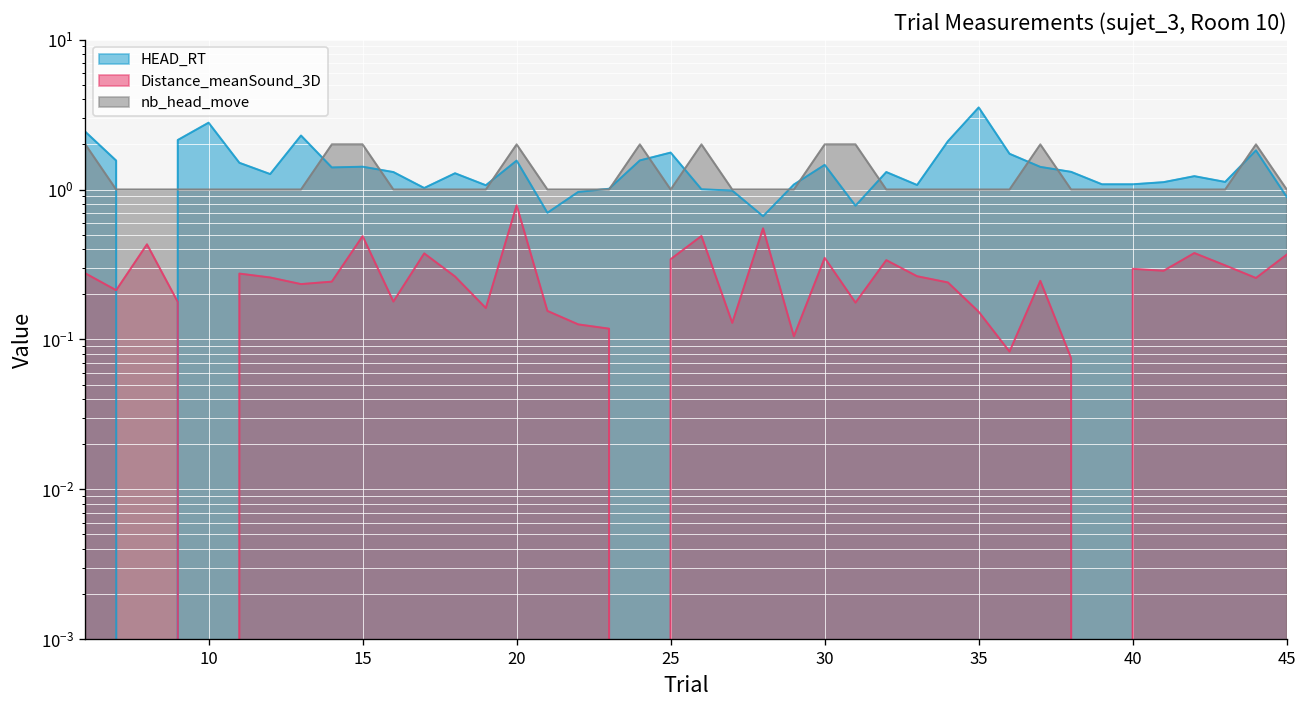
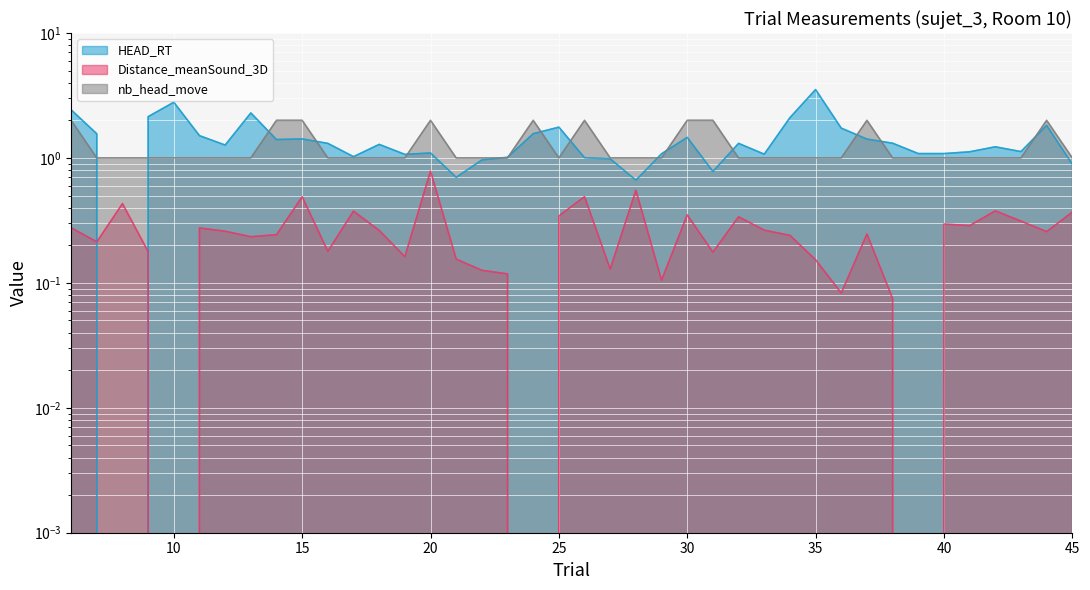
HEAD_RT, 20: 1.6 -> 1.1
